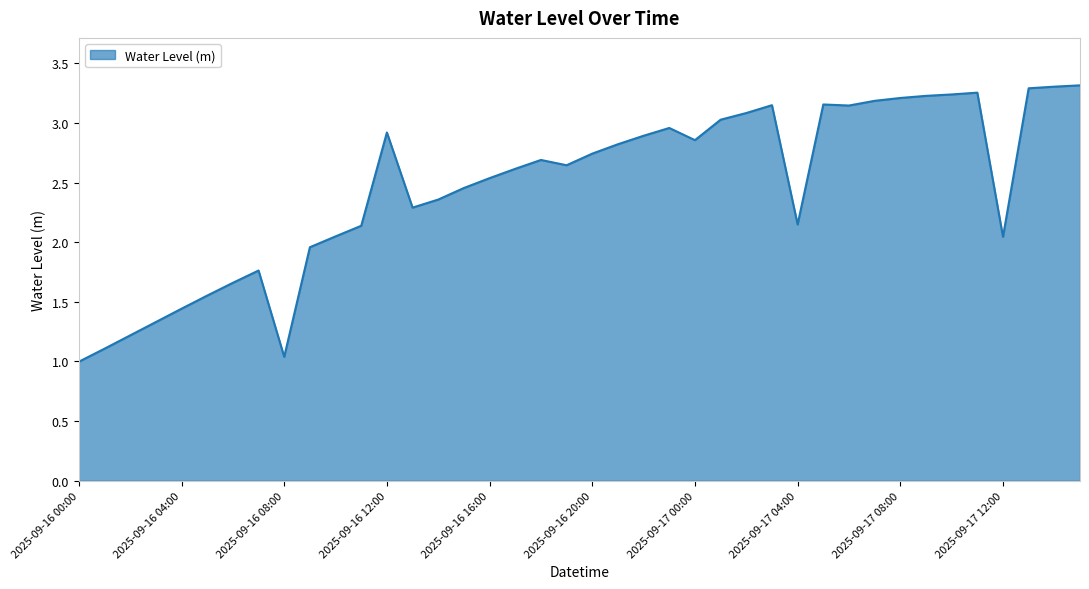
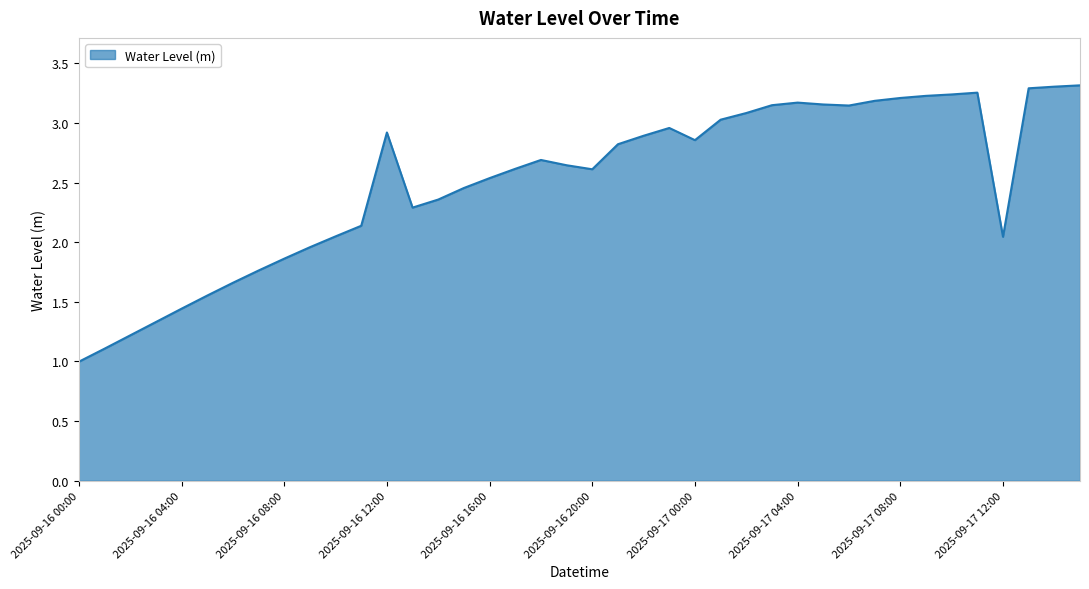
2025-09-16 08:00: 1.04 -> 1.86
2025-09-16 20:00: 2.74 -> 2.61
2025-09-17 04:00: 2.15 -> 3.17
